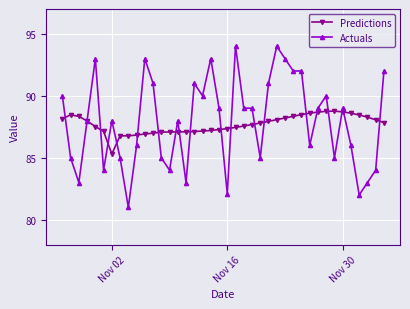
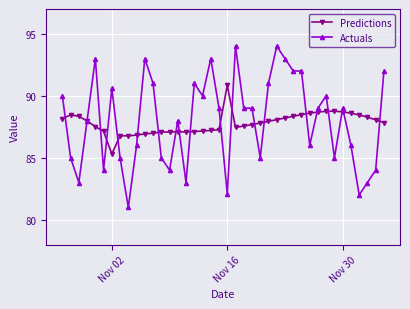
Actuals, Nov 02: 88.0 -> 90.6
Predictions, Nov 16: 87.4 -> 90.8
